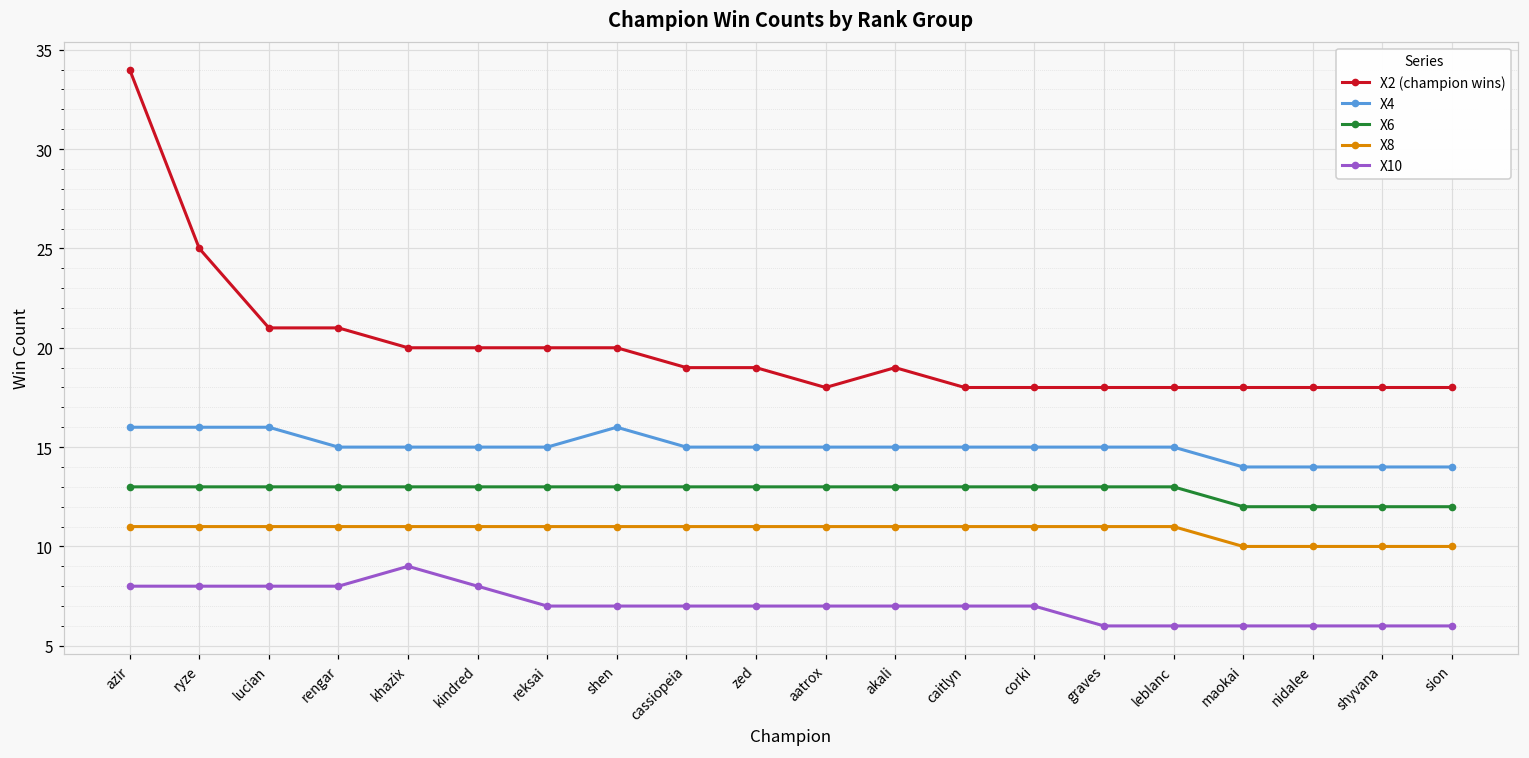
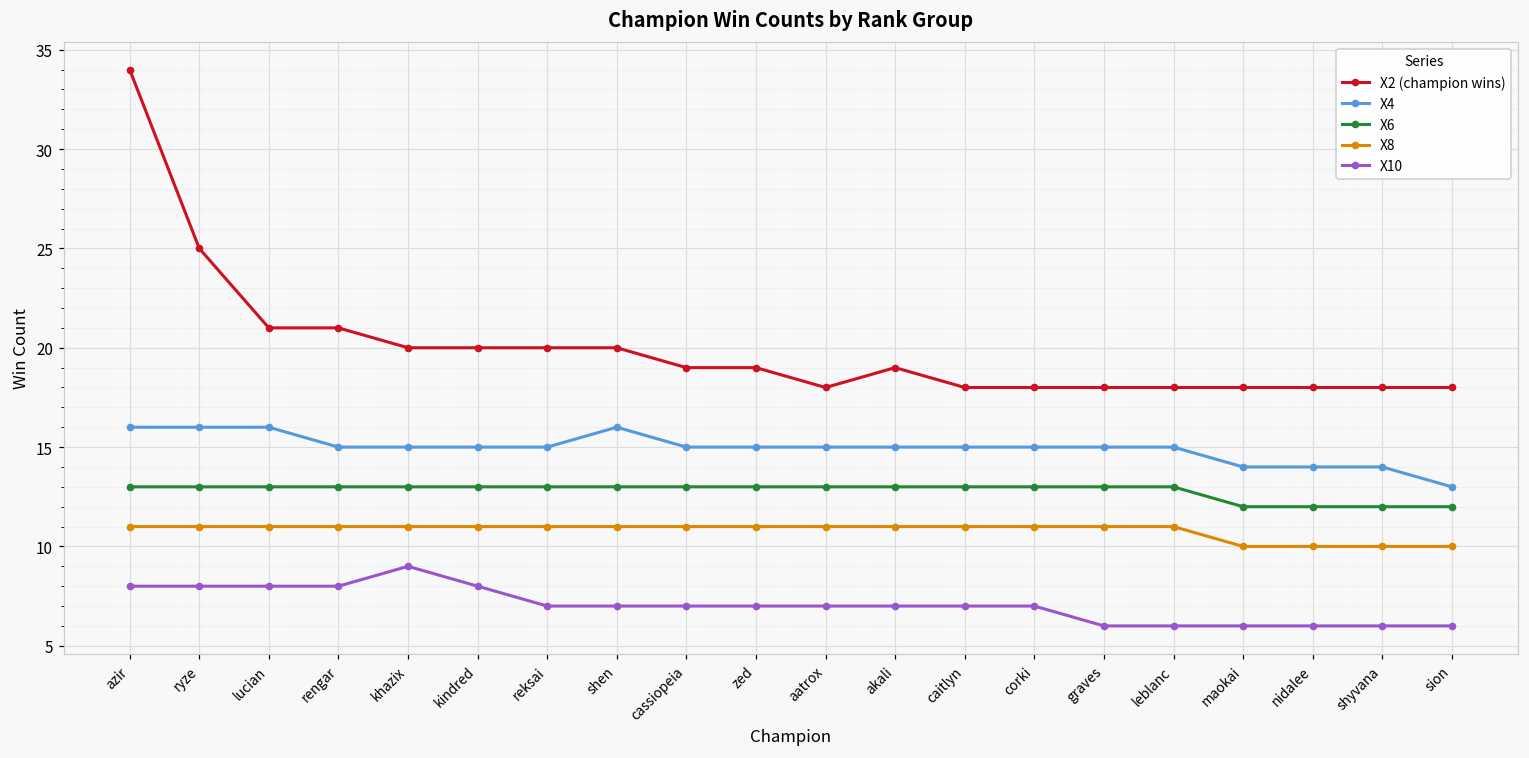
X4, sion: 14 -> 13
